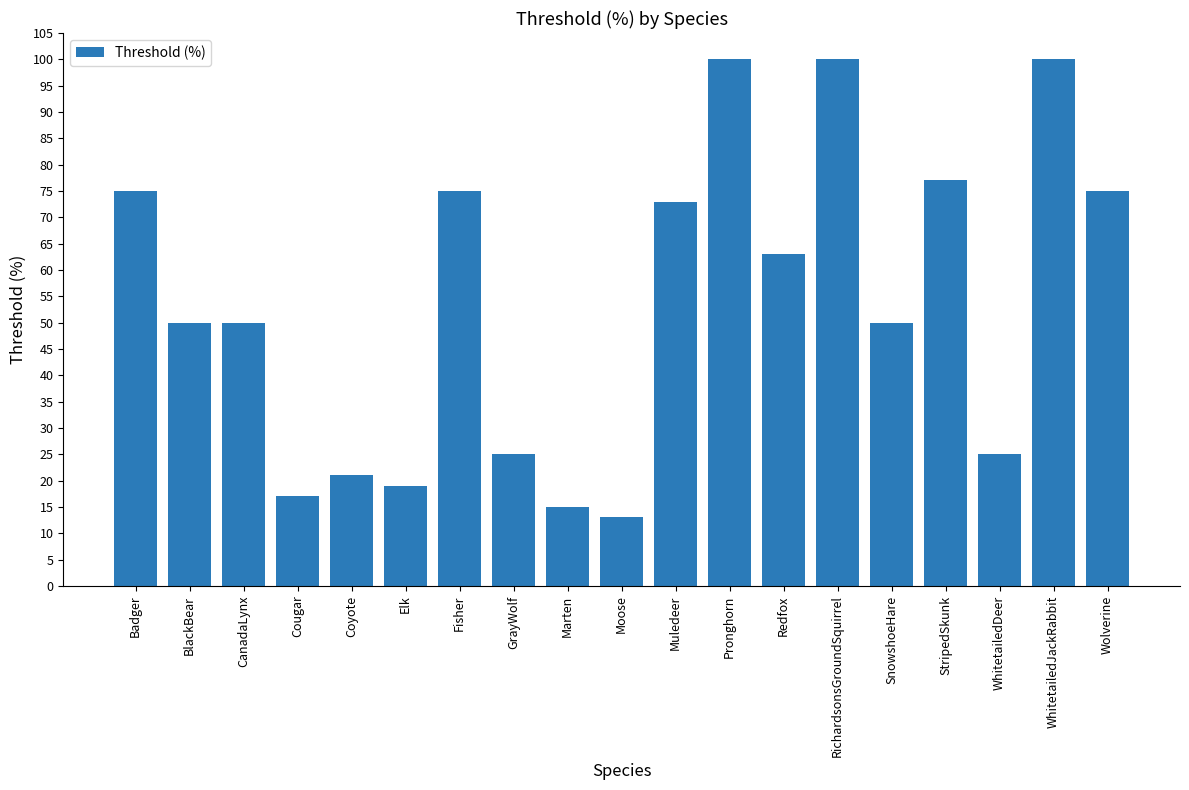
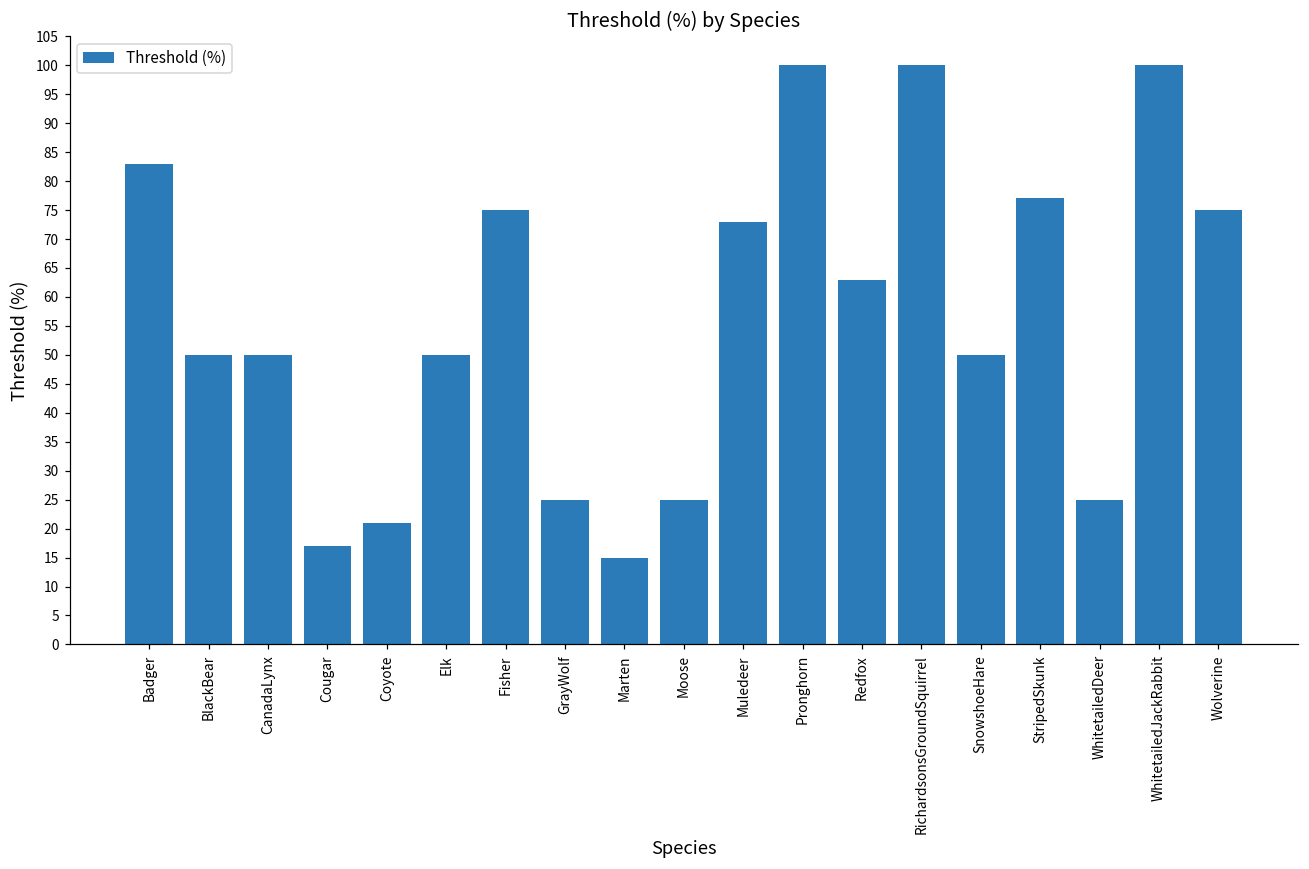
Badger: 75 -> 83
Elk: 19 -> 50
Moose: 13 -> 25
